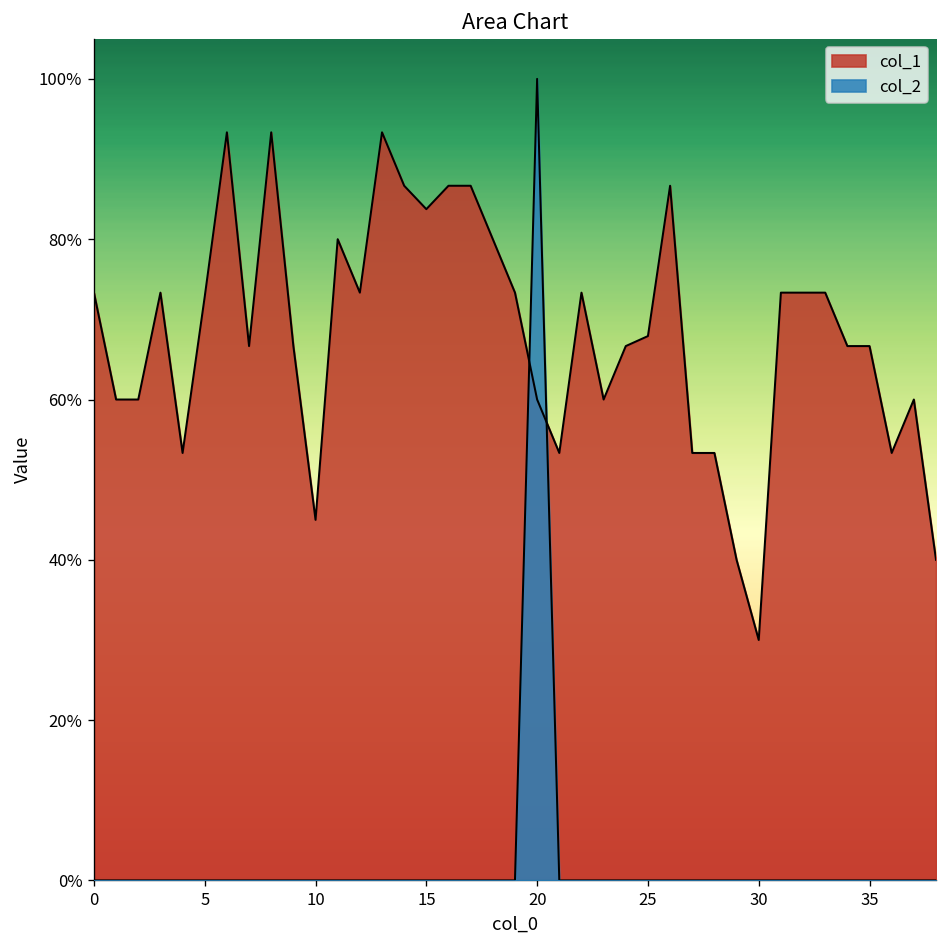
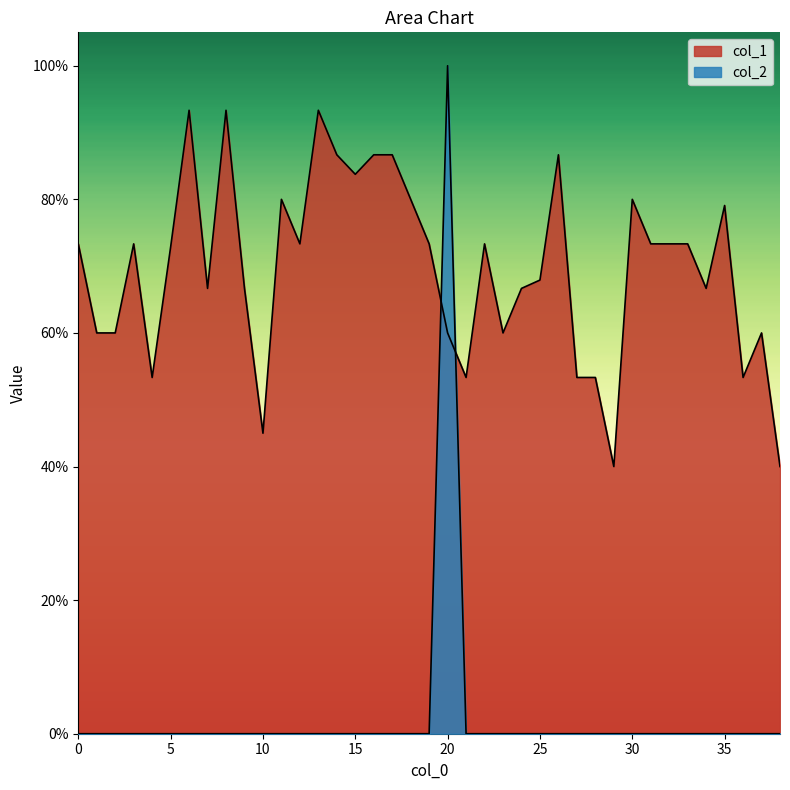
col_1, 30: 30% -> 80%
col_1, 35: 67% -> 79%
